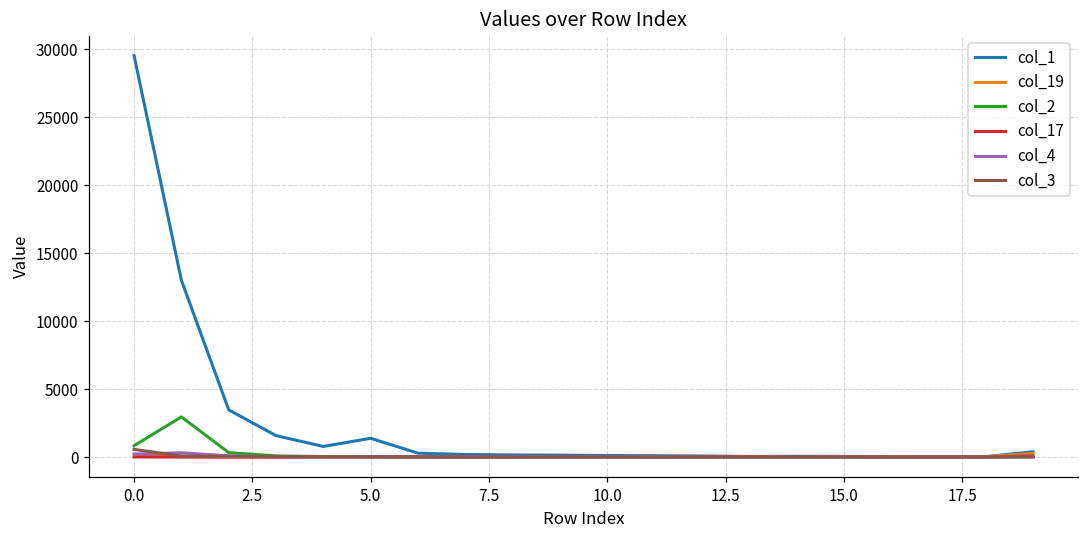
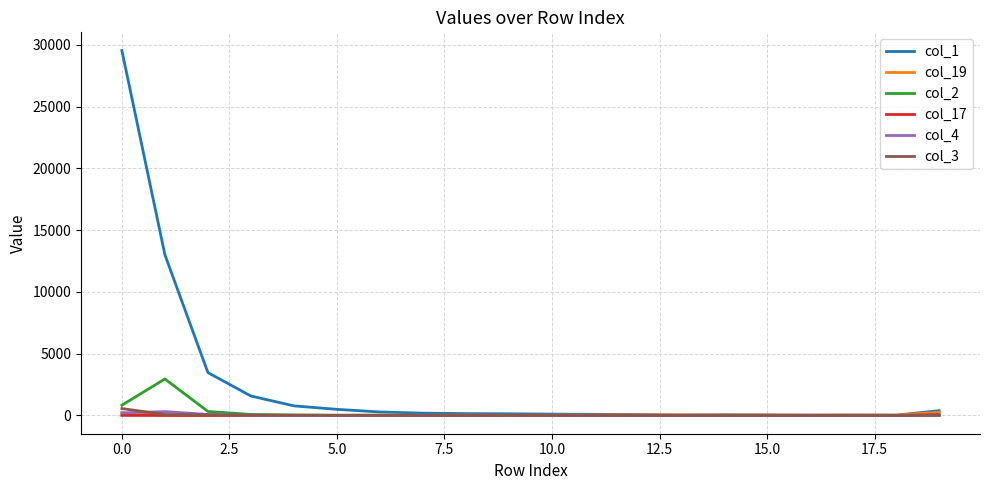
col_1, 5.0: 1400 -> 500
